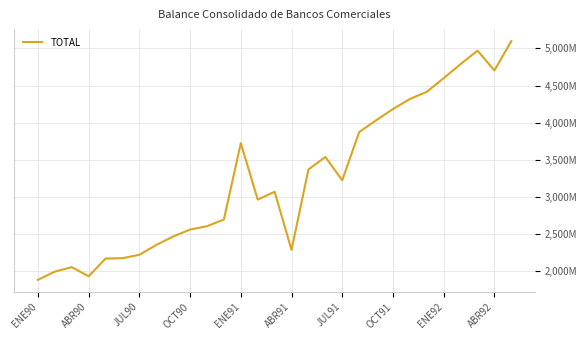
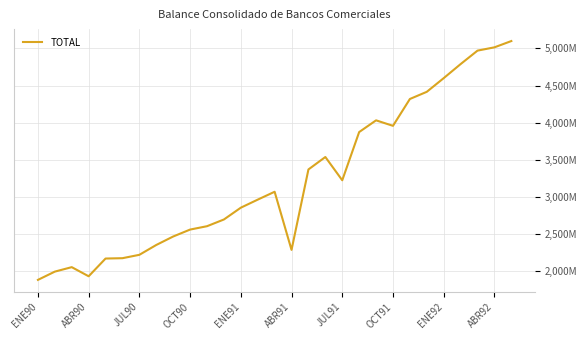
ENE91: 3,700,000,000 -> 2,900,000,000
OCT91: 4,200,000,000 -> 4,000,000,000
ABR92: 4,700,000,000 -> 5,000,000,000
